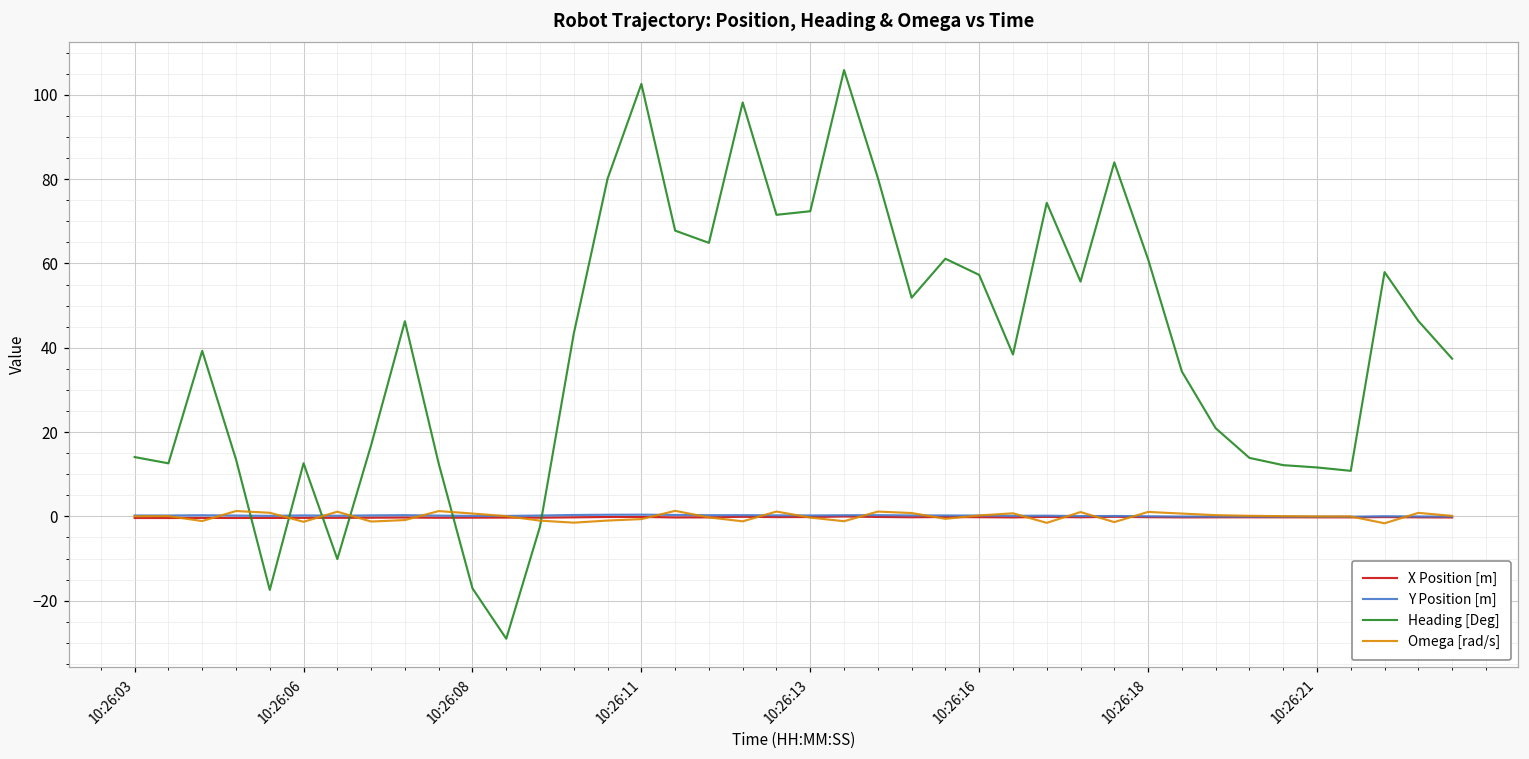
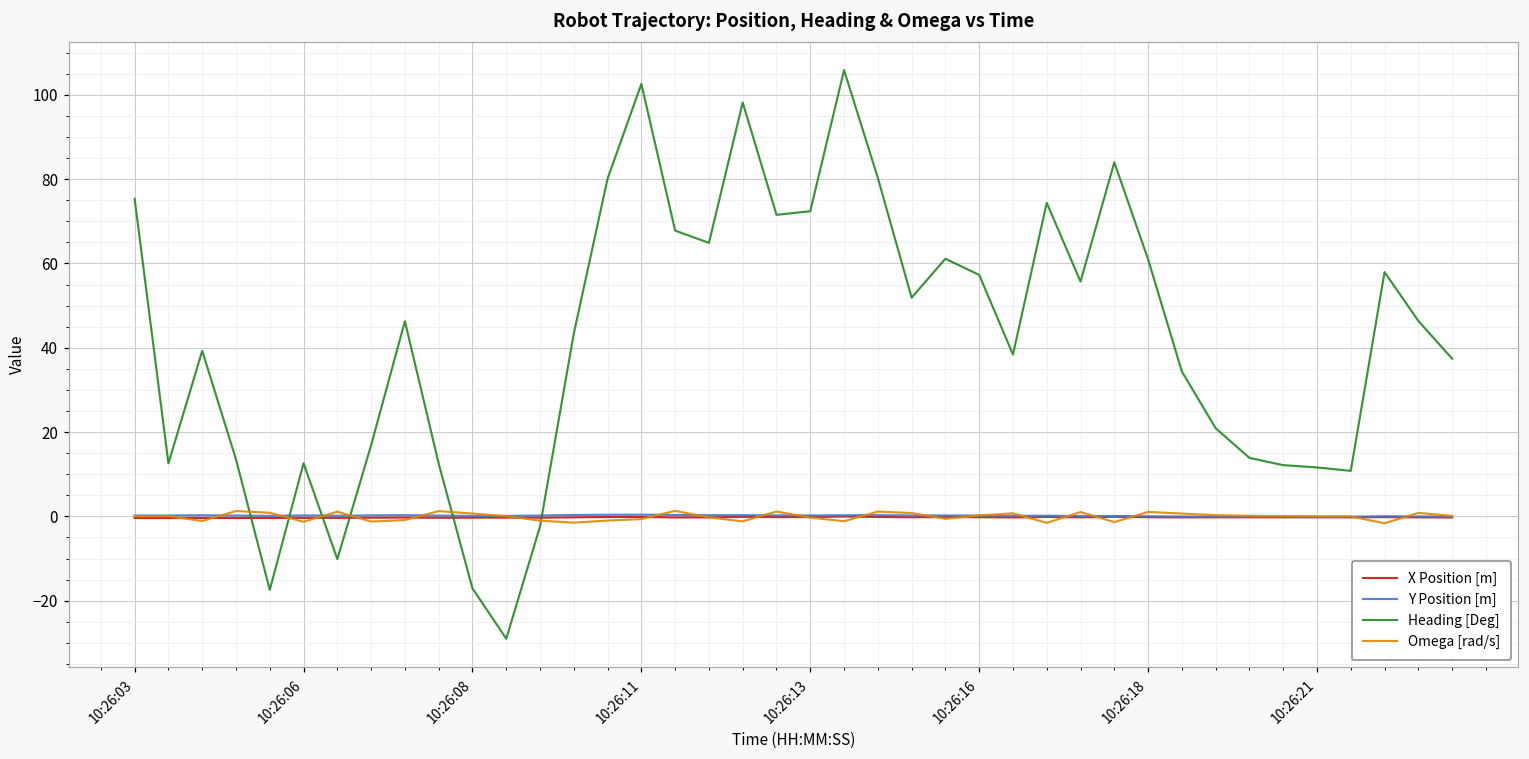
Heading [Deg], 10:26:03: 14 -> 75
